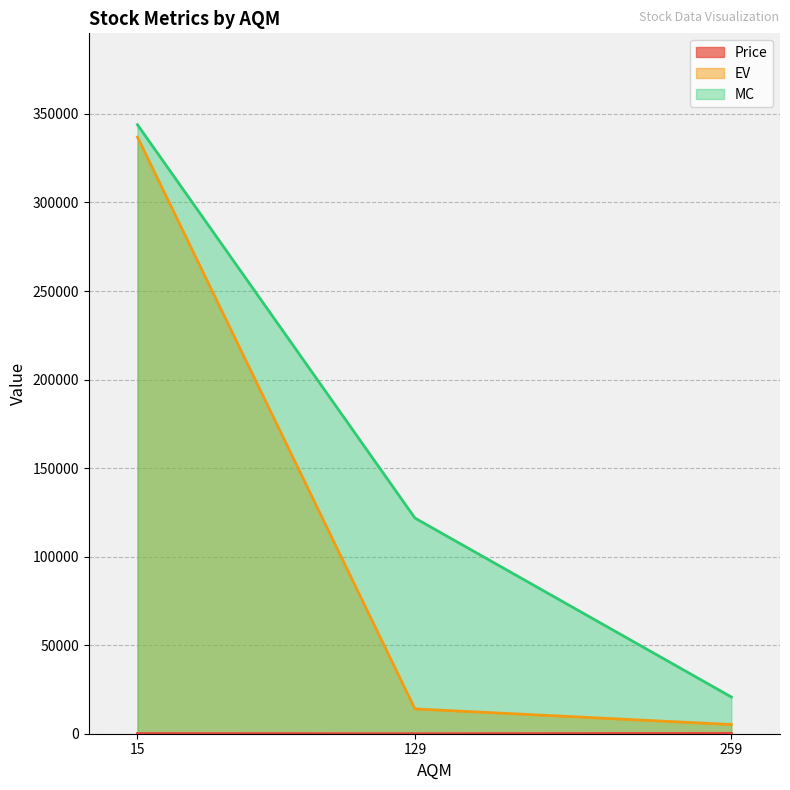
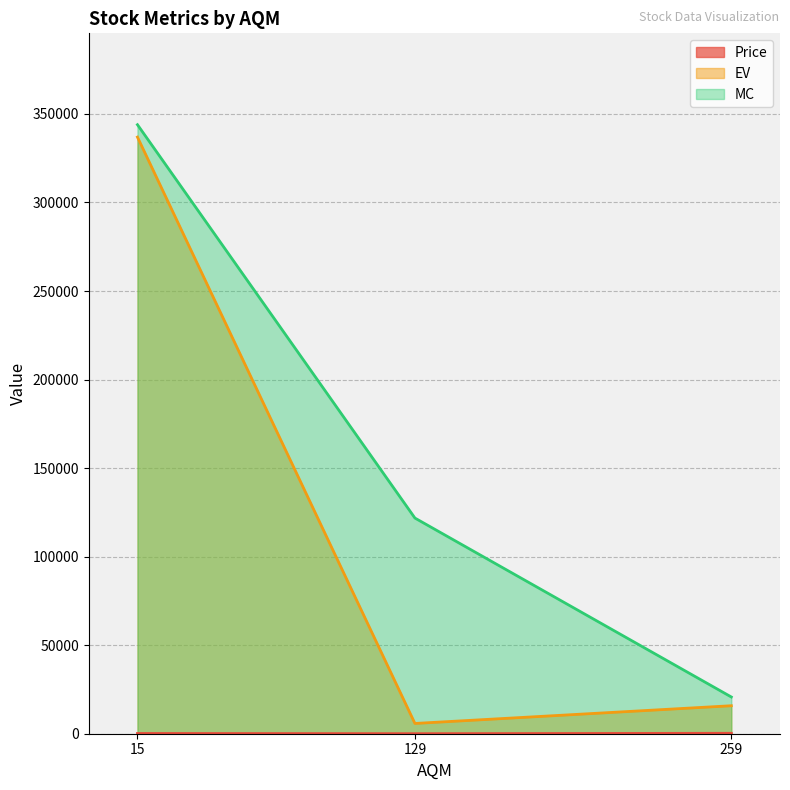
EV, 129: 14000 -> 6000
EV, 259: 5000 -> 16000
